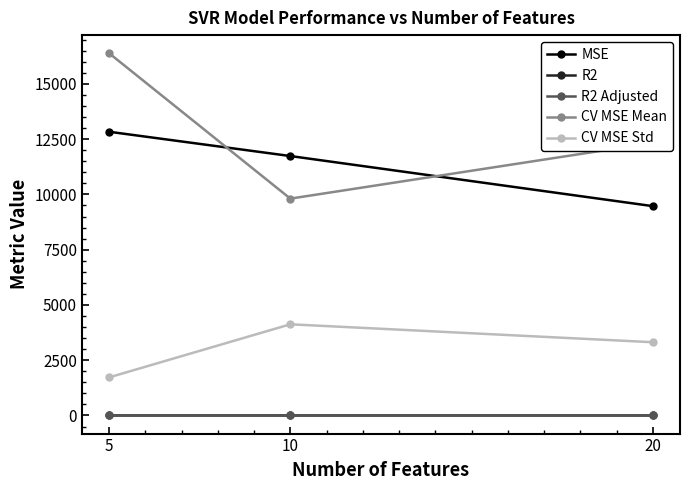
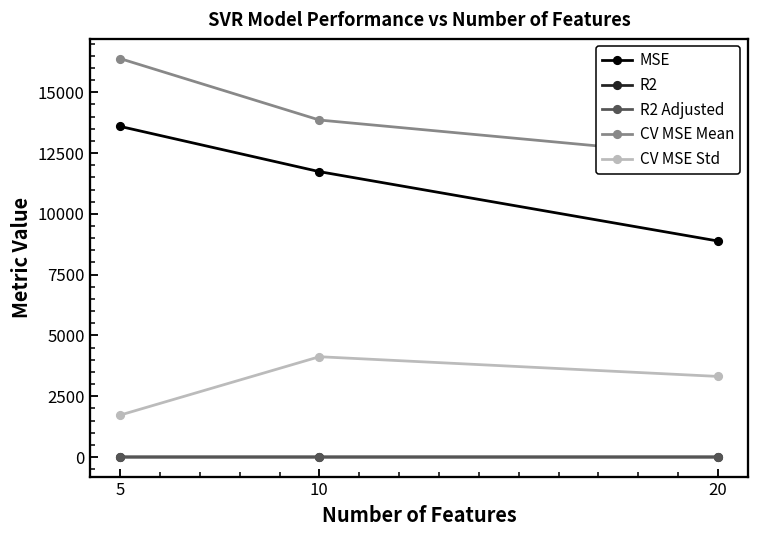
MSE, 5: 12800 -> 13600
CV MSE Mean, 10: 9800 -> 13900
MSE, 20: 9500 -> 8900
